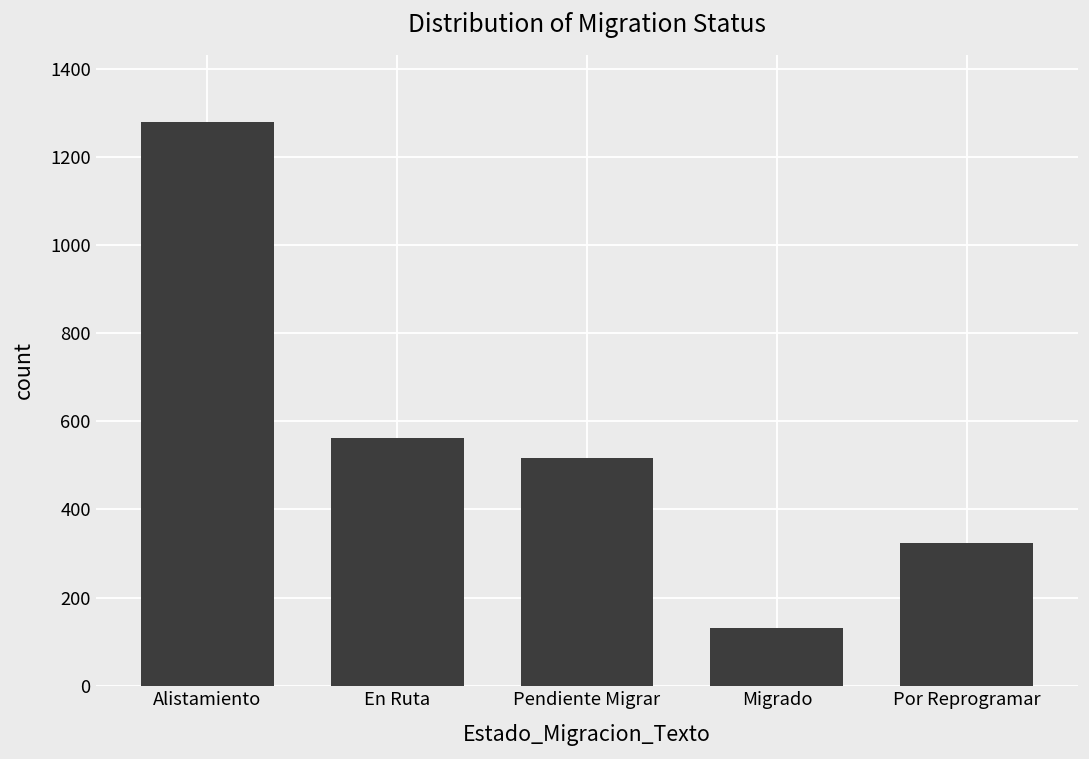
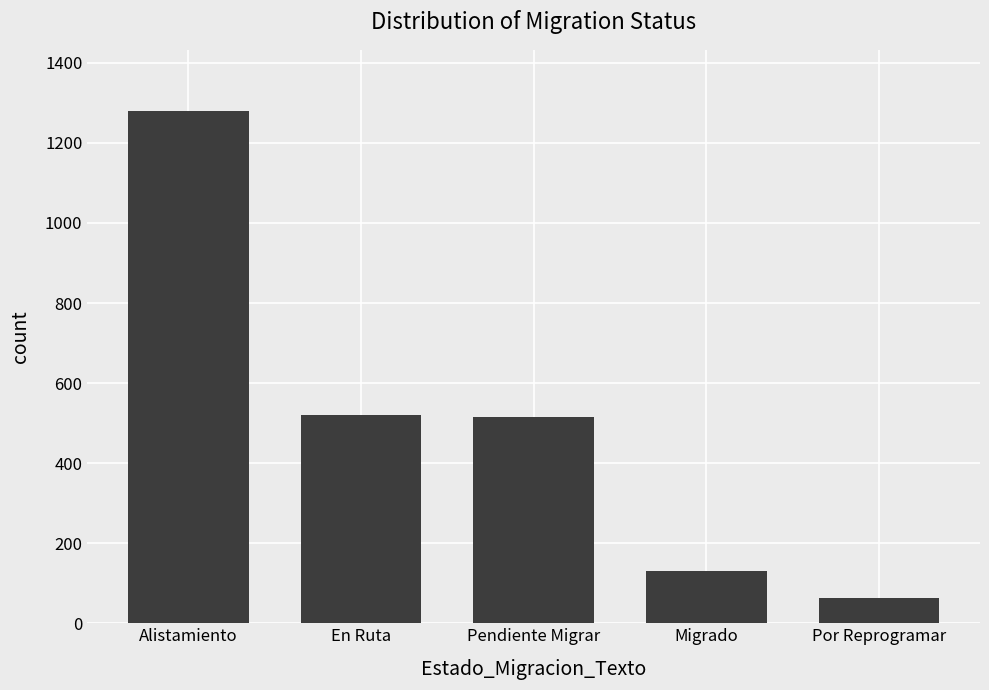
En Ruta: 560 -> 520
Por Reprogramar: 320 -> 60
